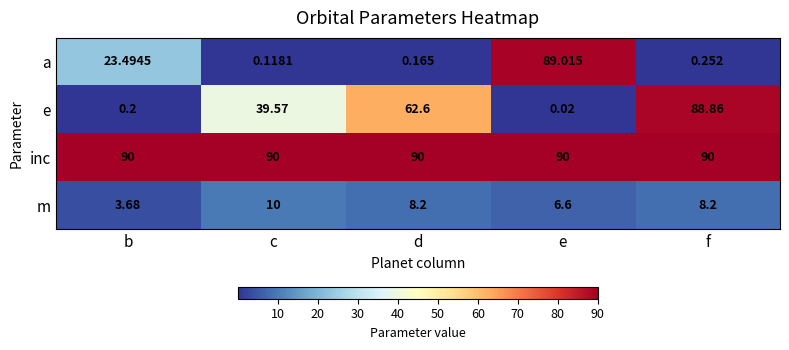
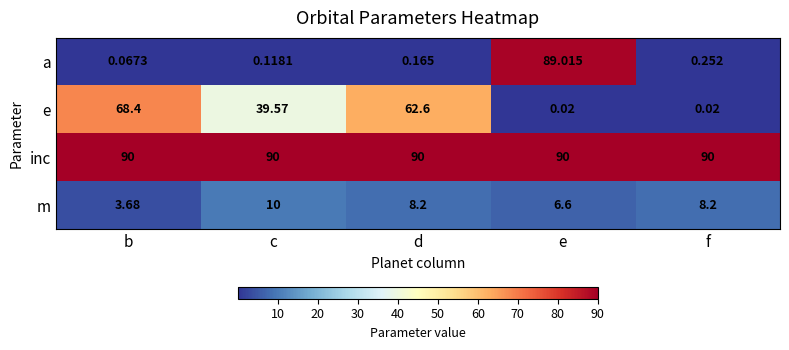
a, b: 23.4945 -> 0.0673
e, b: 0.2 -> 68.4
e, f: 88.86 -> 0.02
